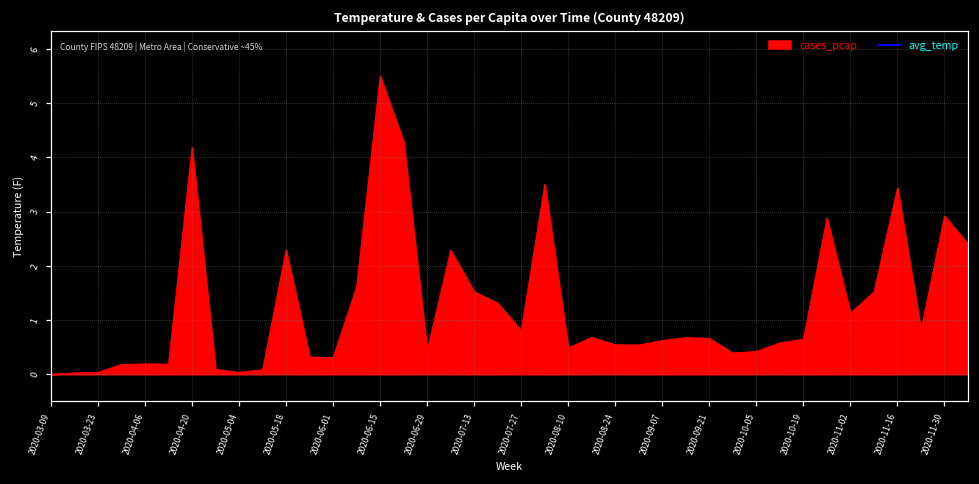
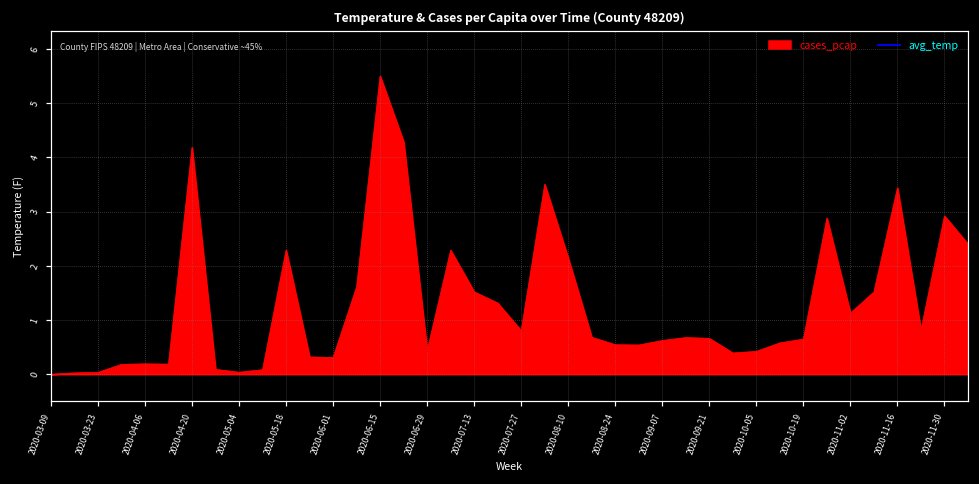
cases_pcap, 2020-08-10: 0.5 -> 2.1
